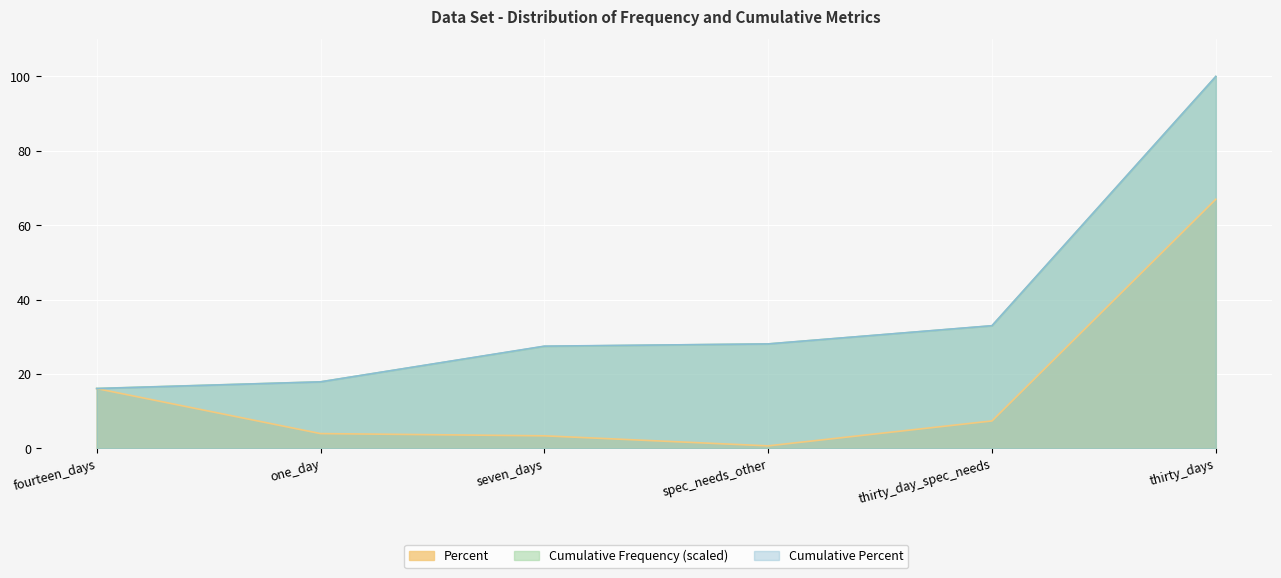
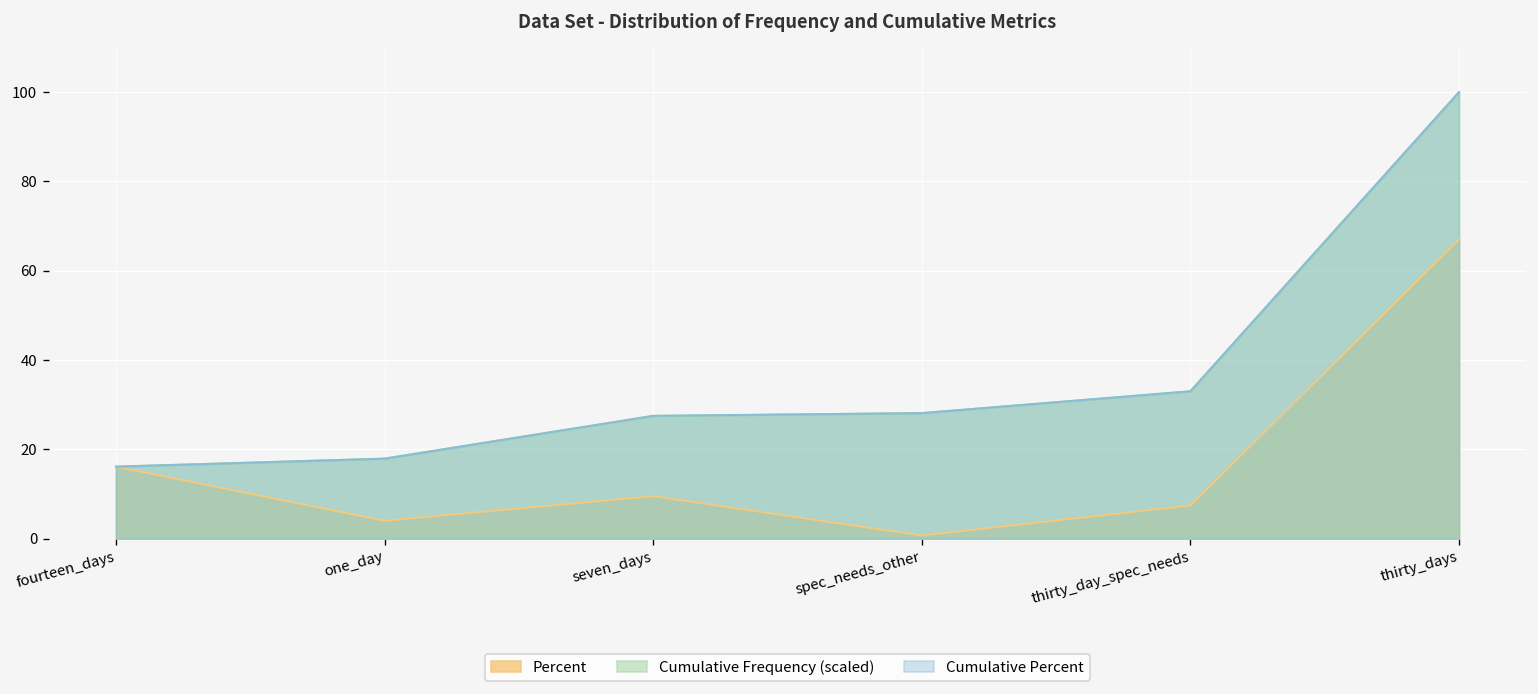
Percent, seven_days: 3 -> 10
